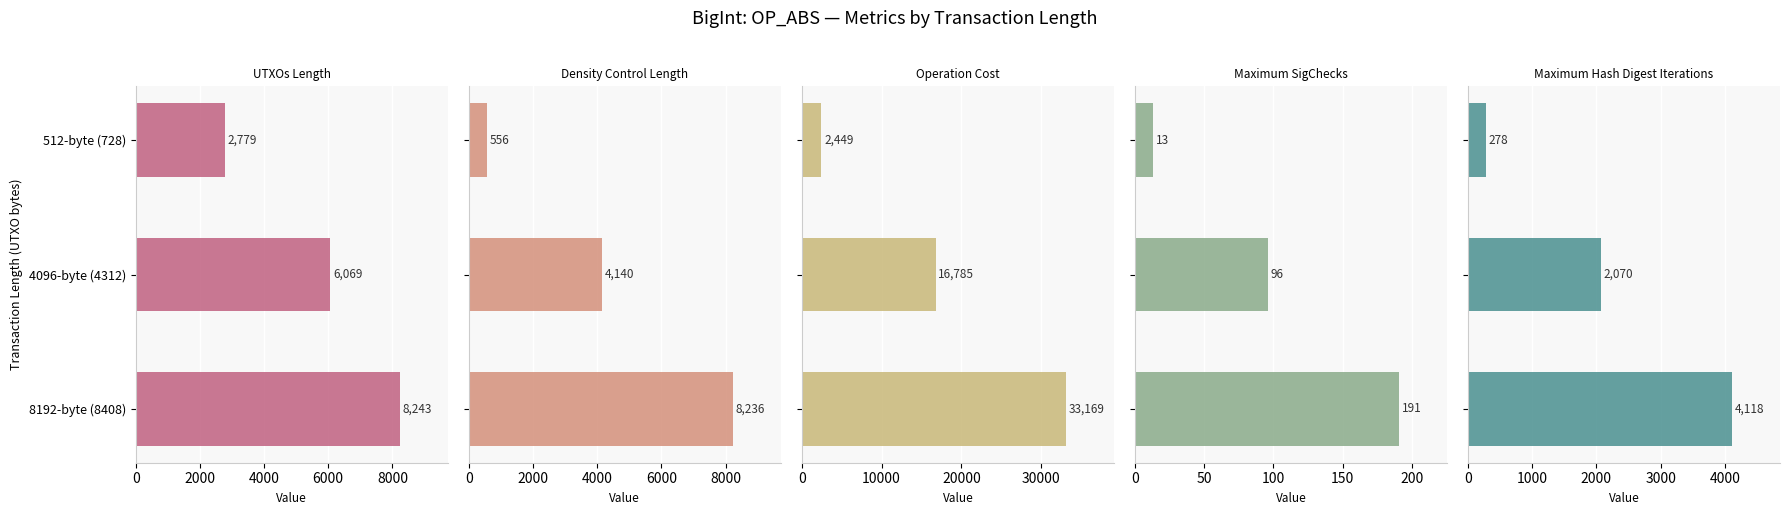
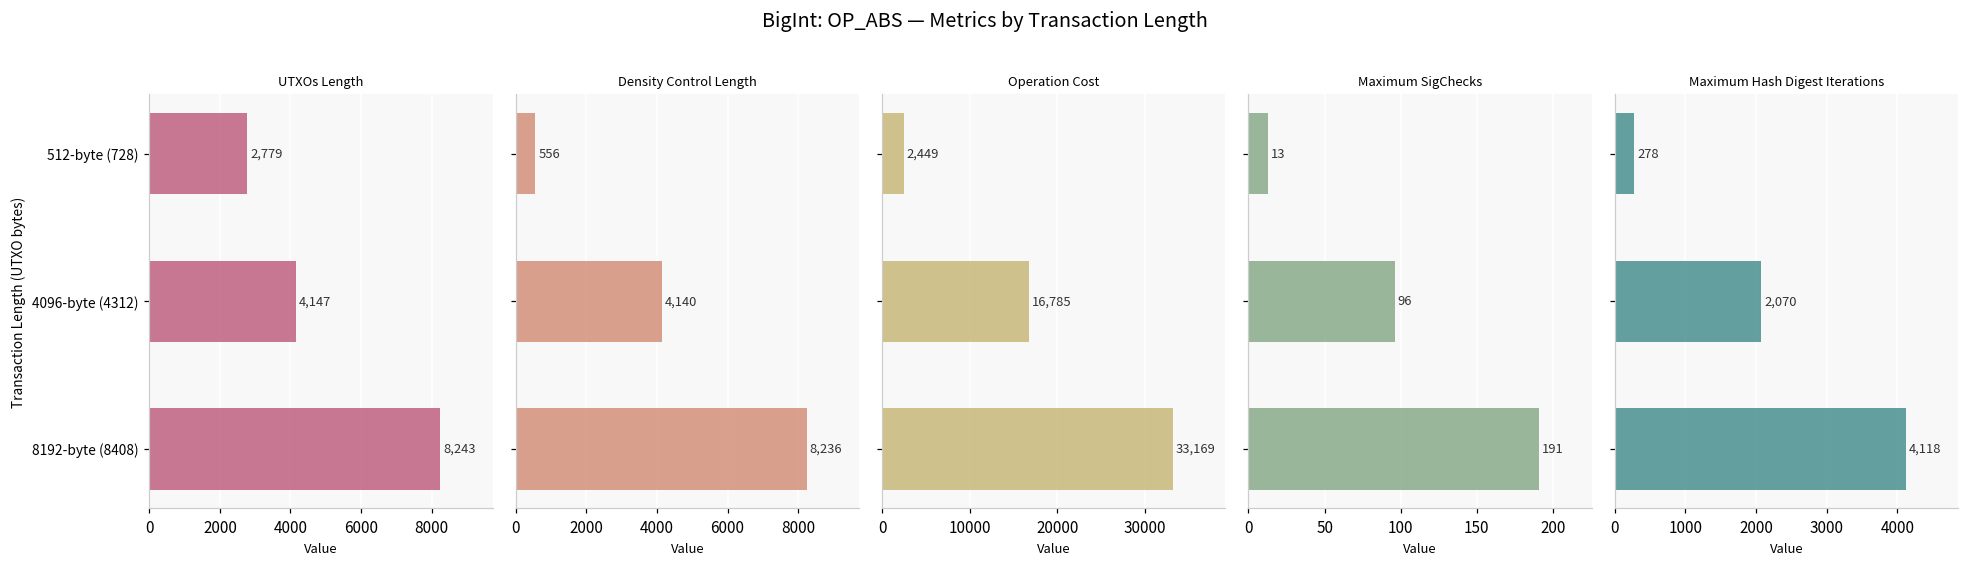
UTXOs Length, 4096-byte (4312): 6,069 -> 4,147
